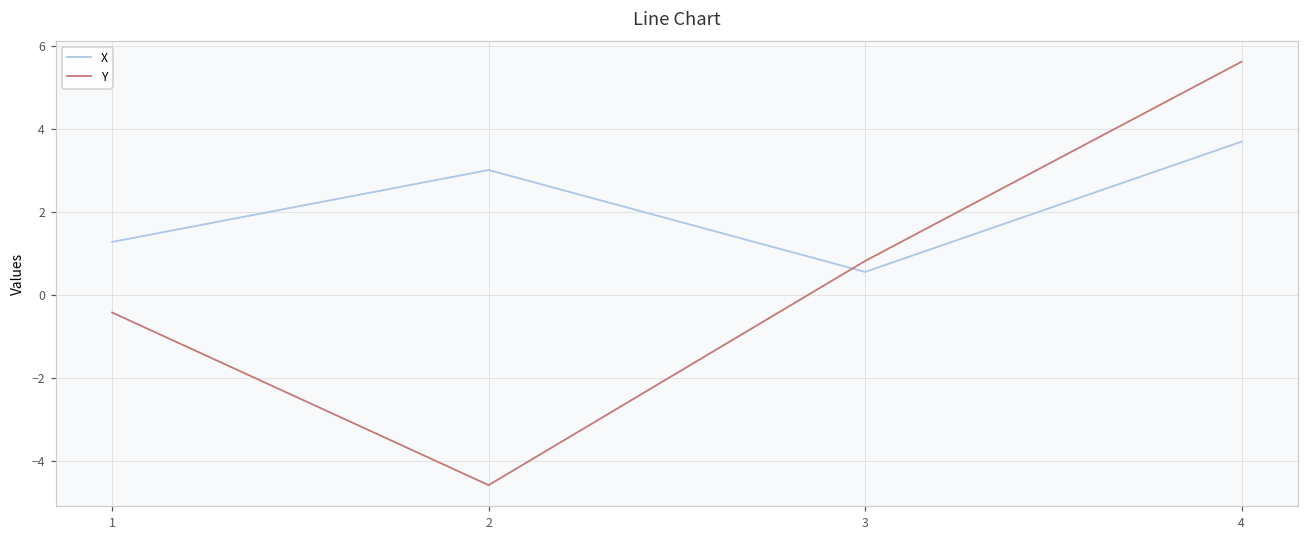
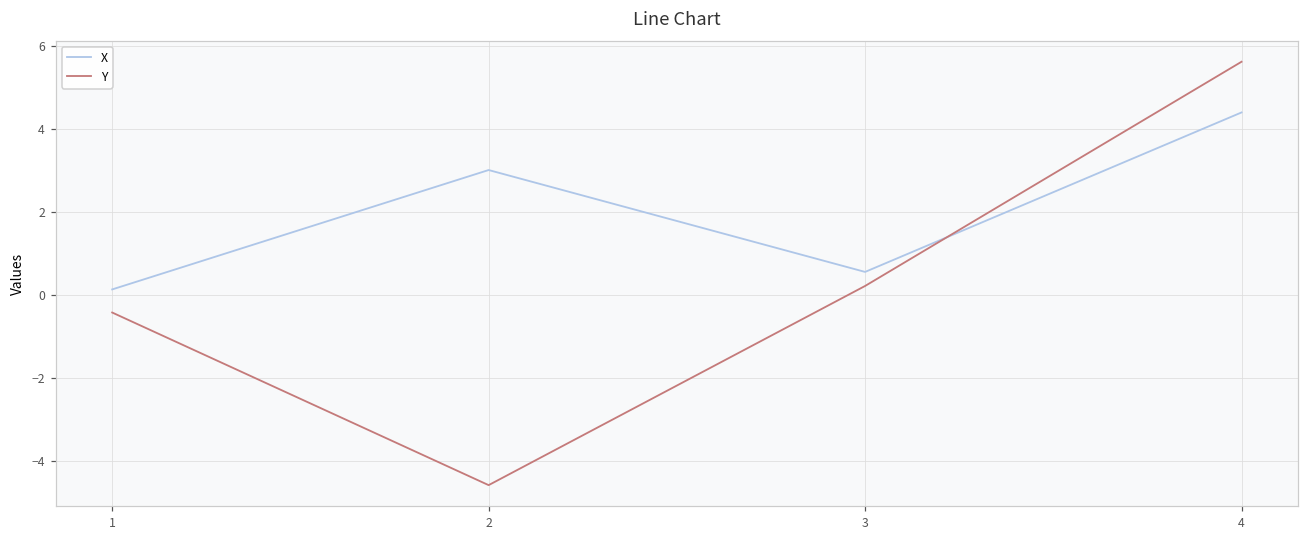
X, 1: 1.3 -> 0.1
Y, 3: 0.8 -> 0.2
X, 4: 3.7 -> 4.4
